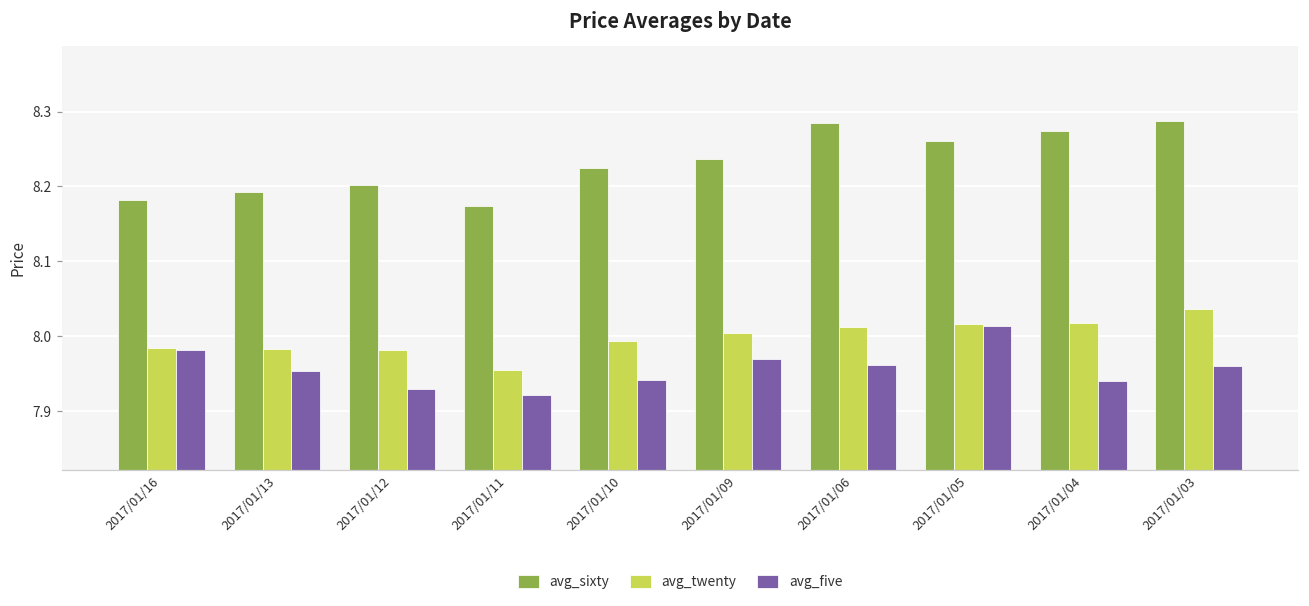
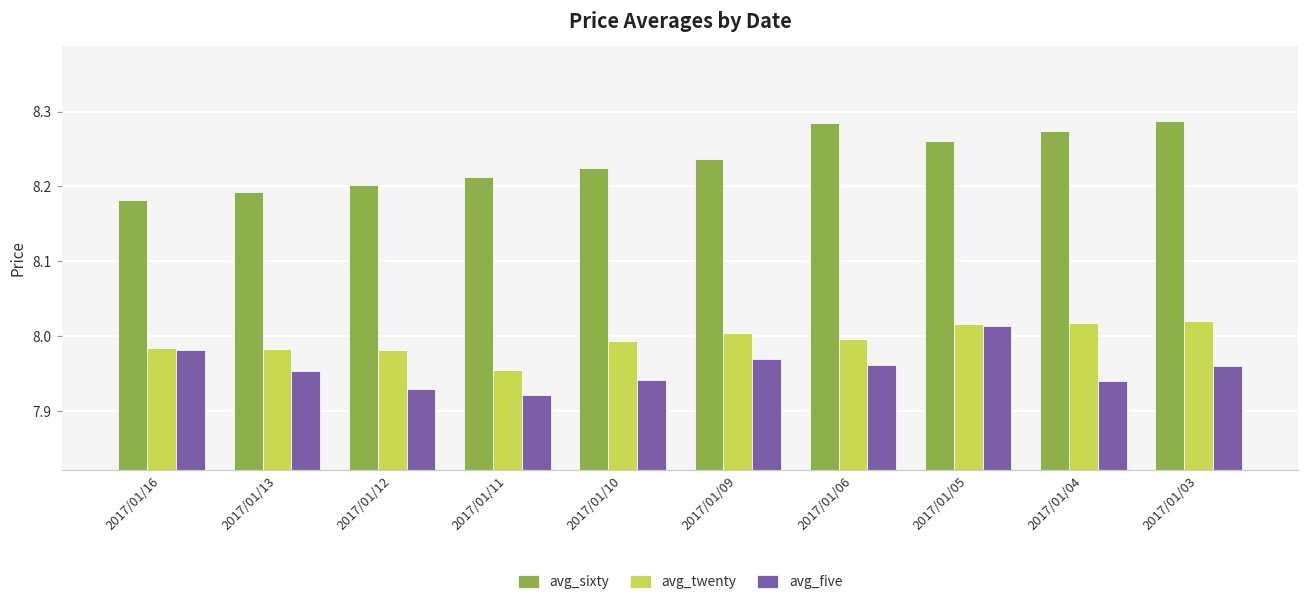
avg_sixty, 2017/01/11: 8.17 -> 8.21
avg_twenty, 2017/01/06: 8.01 -> 8.00
avg_twenty, 2017/01/03: 8.04 -> 8.02
